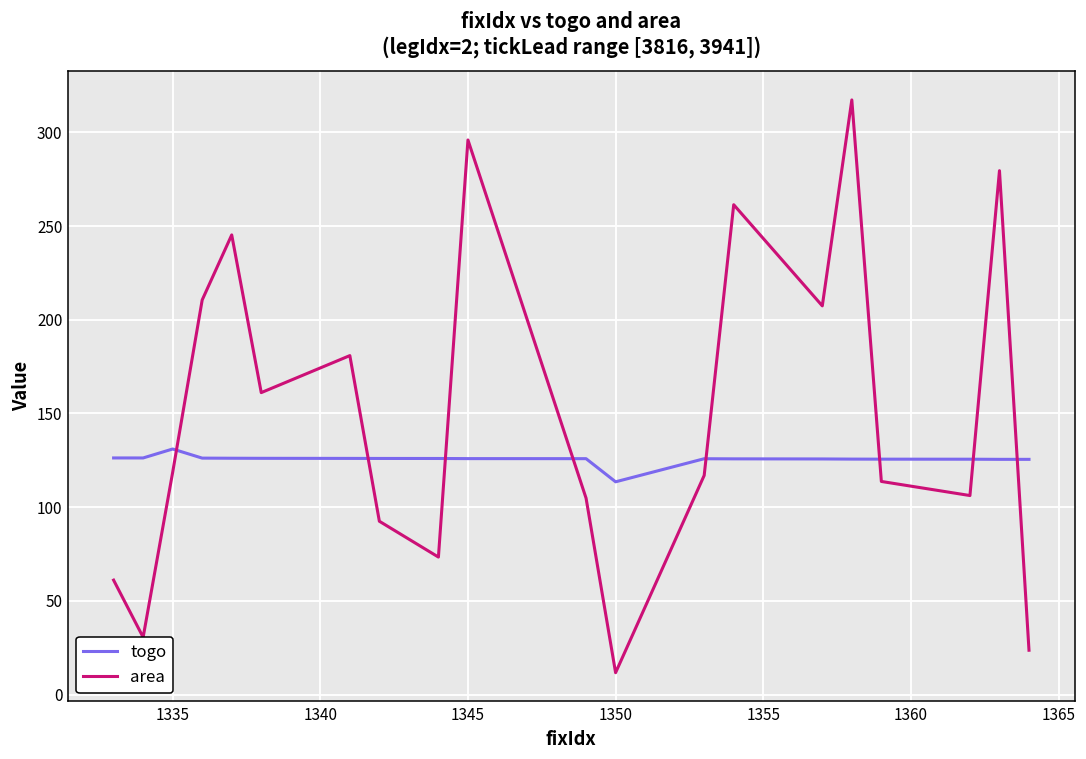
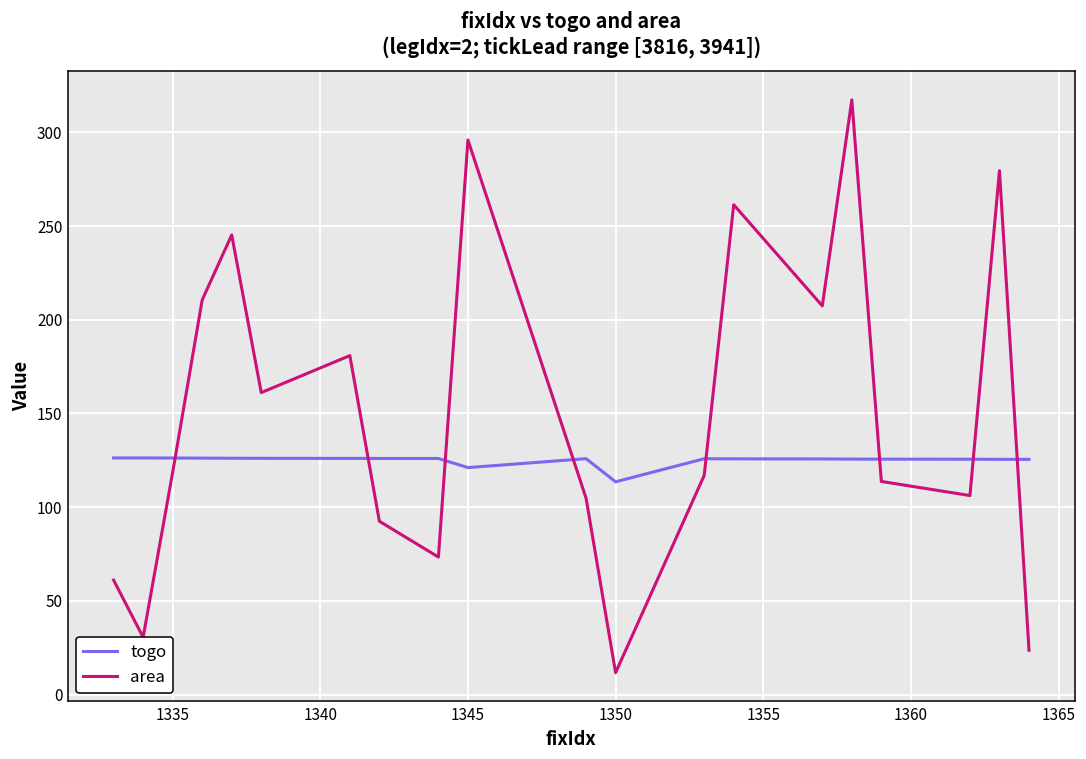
togo, 1335: 131 -> 126
togo, 1345: 126 -> 121
